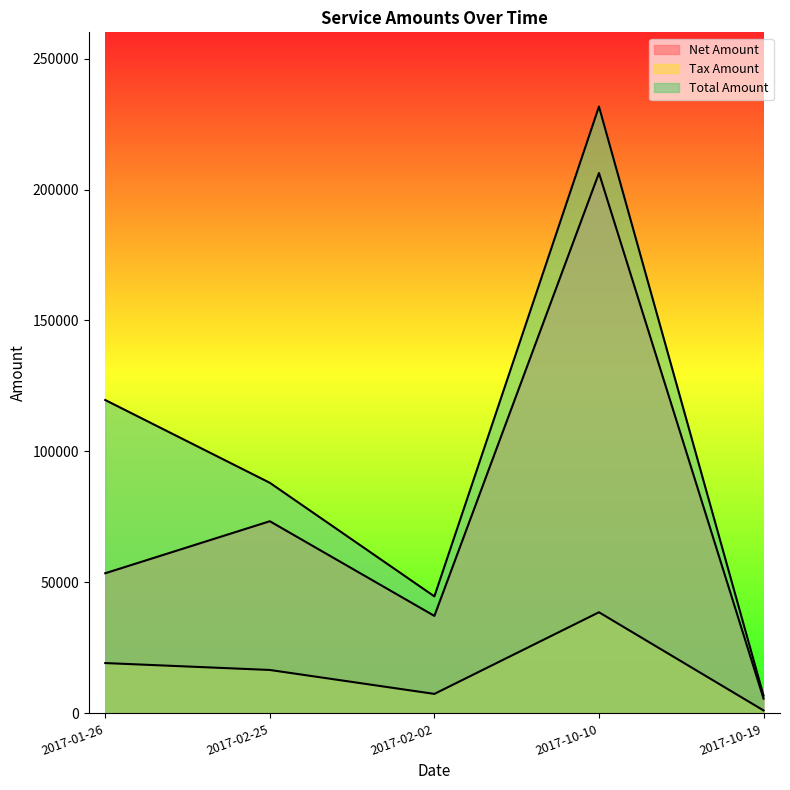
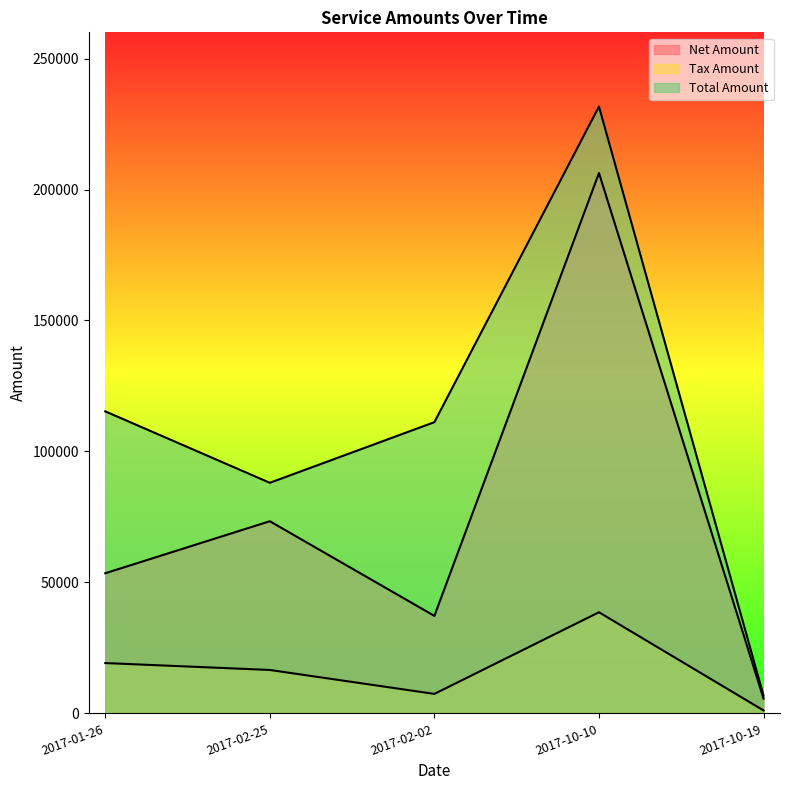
Total Amount, 2017-01-26: 120000 -> 115000
Total Amount, 2017-02-02: 45000 -> 111000
